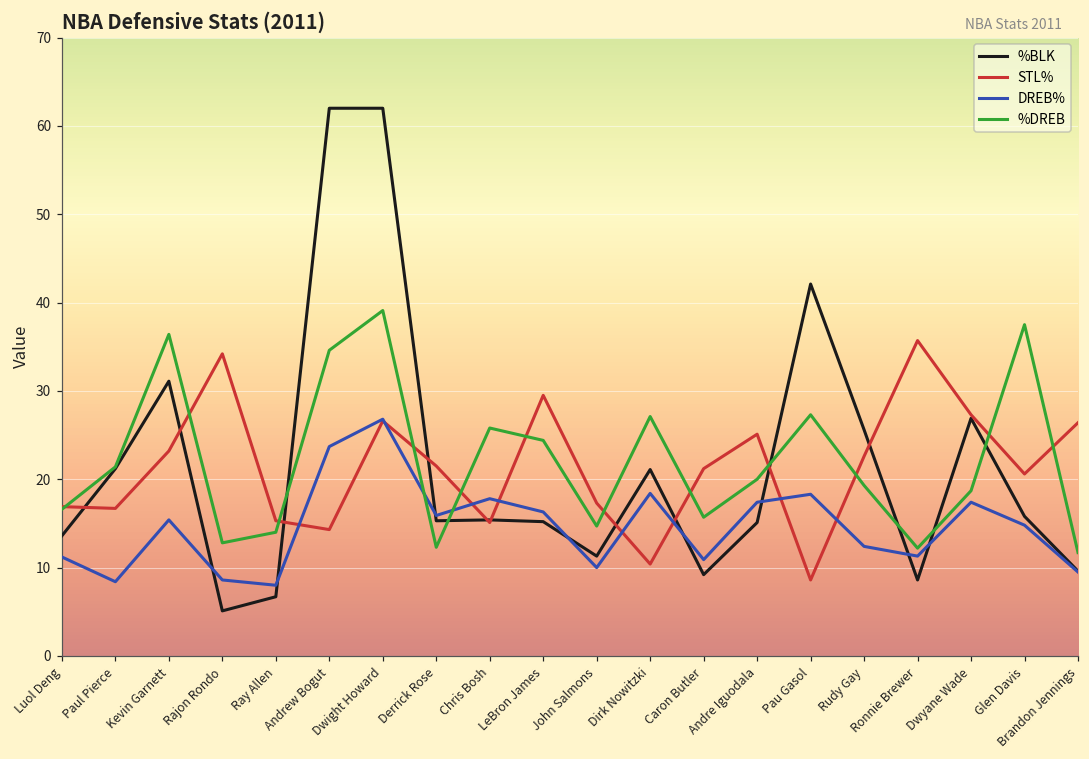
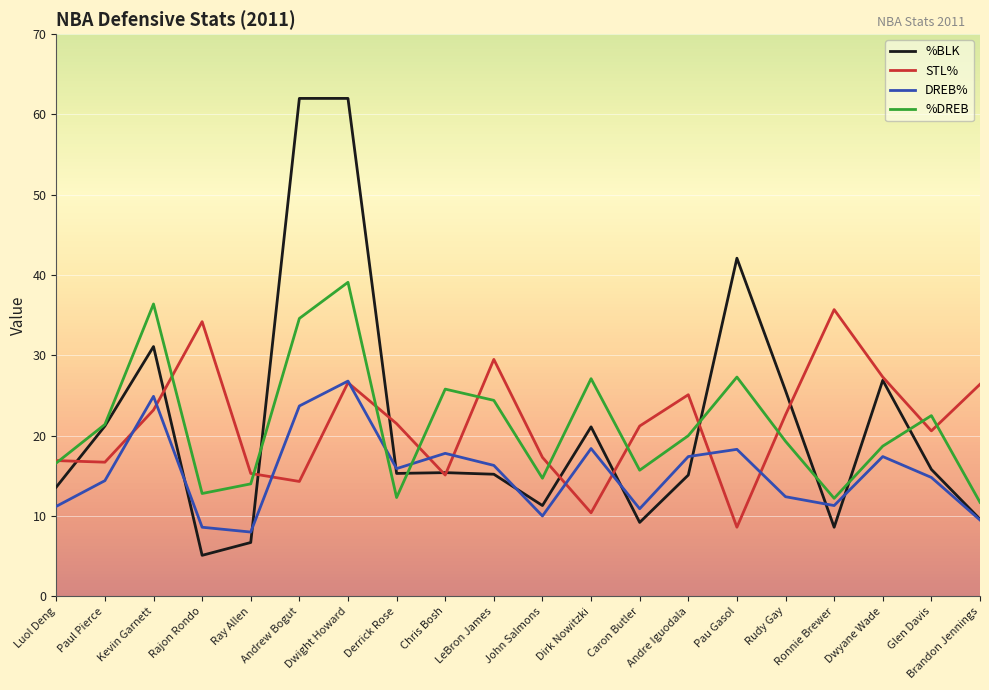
DREB%, Paul Pierce: 8 -> 14
DREB%, Kevin Garnett: 15 -> 25
%DREB, Glen Davis: 38 -> 23
